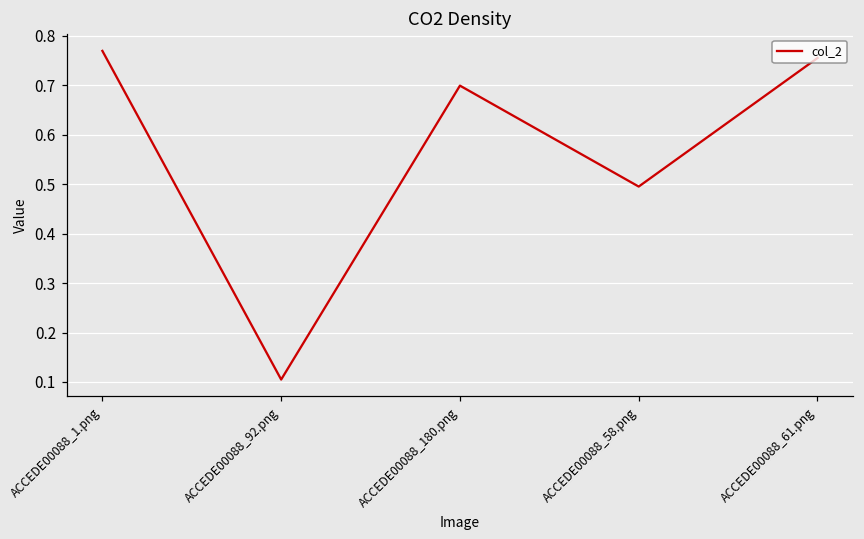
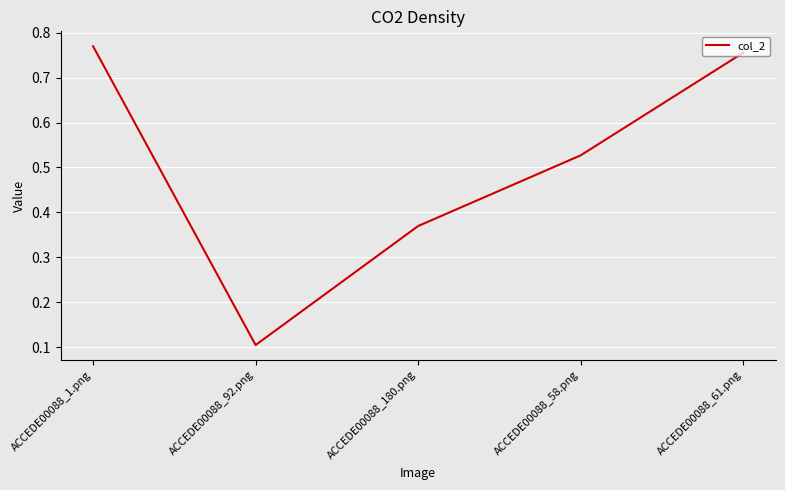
ACCEDE00088_180.png: 0.70 -> 0.37
ACCEDE00088_58.png: 0.50 -> 0.53
